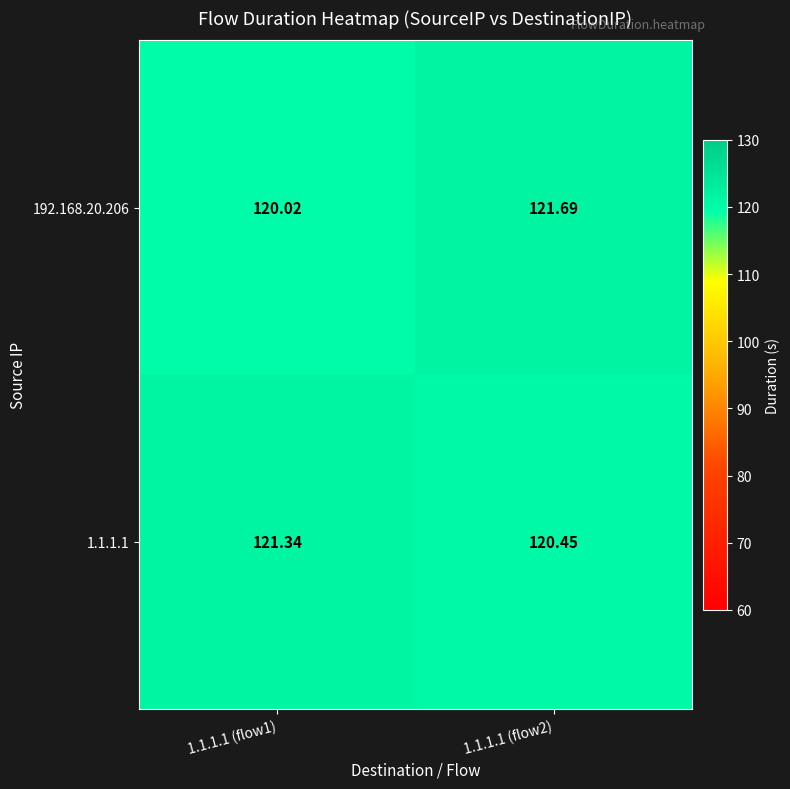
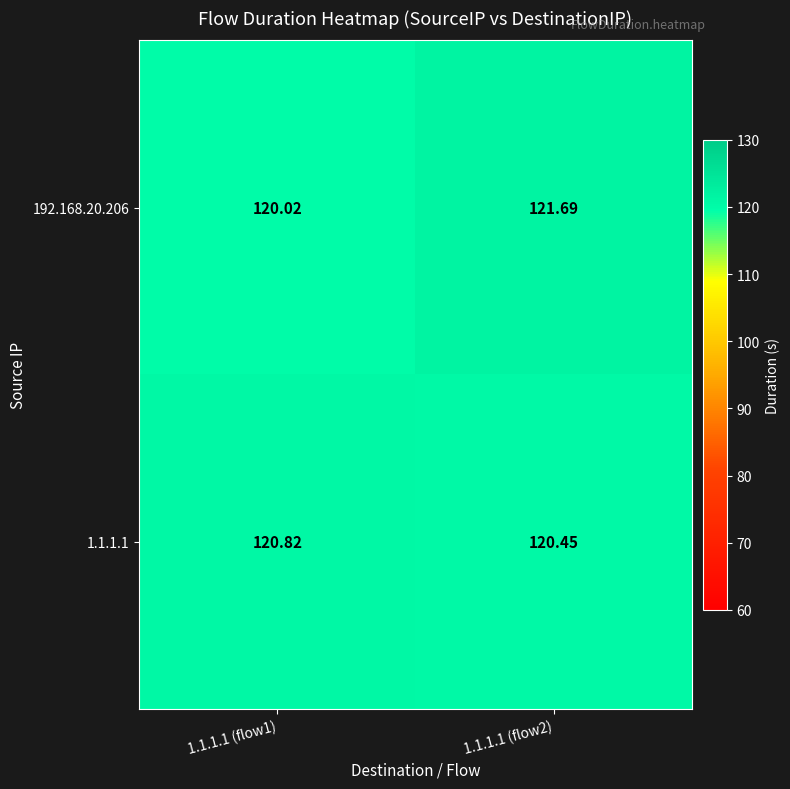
1.1.1.1, 1.1.1.1 (flow1): 121.34 -> 120.82
